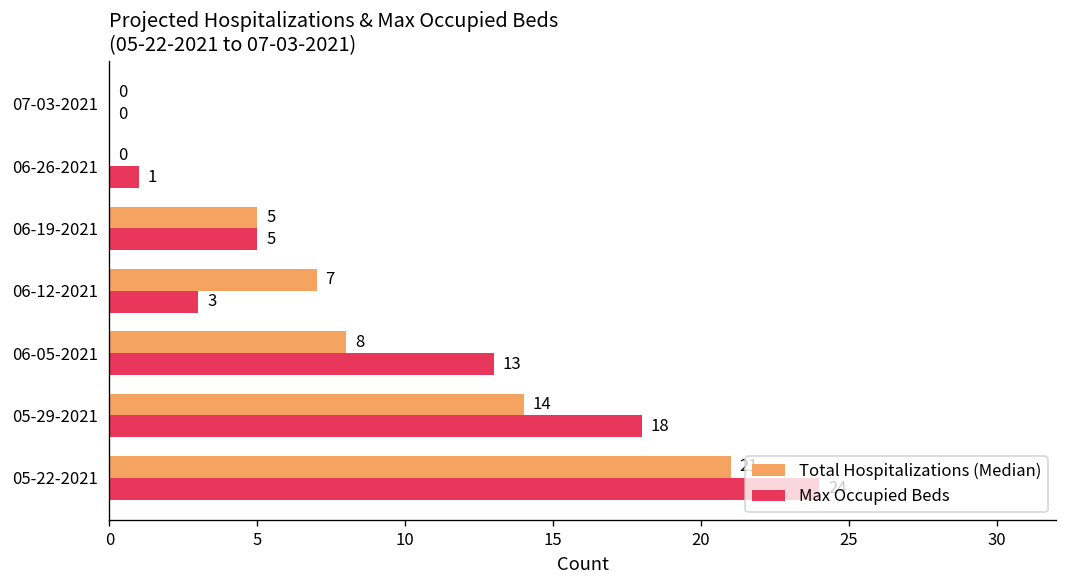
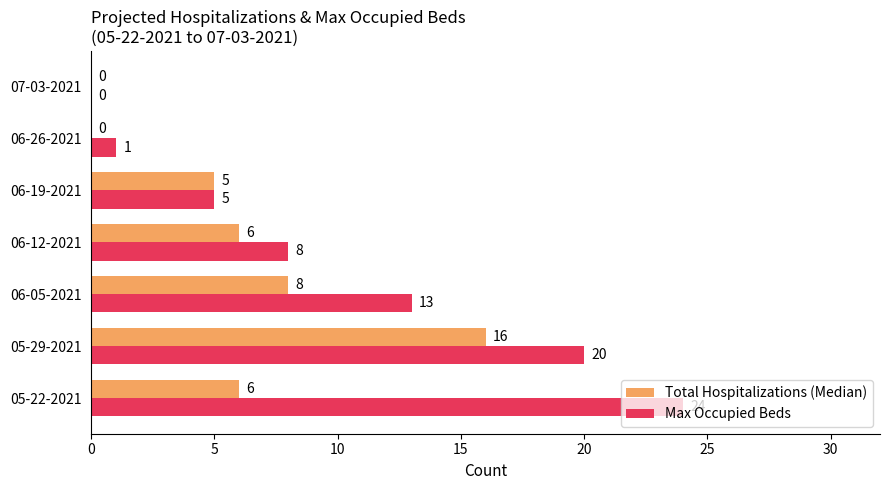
Total Hospitalizations (Median), 06-12-2021: 7 -> 6
Max Occupied Beds, 06-12-2021: 3 -> 8
Total Hospitalizations (Median), 05-29-2021: 14 -> 16
Max Occupied Beds, 05-29-2021: 18 -> 20
Total Hospitalizations (Median), 05-22-2021: 21 -> 6
